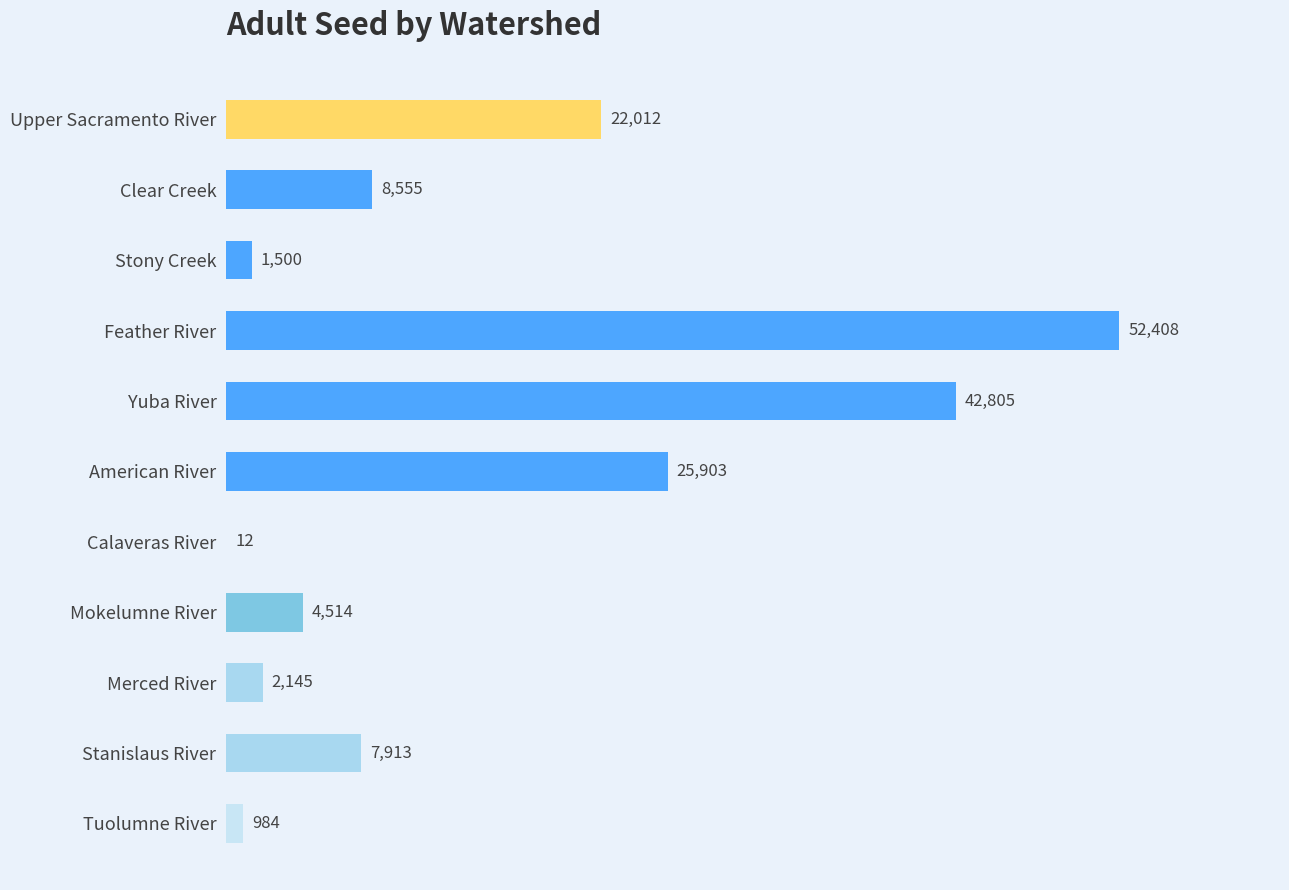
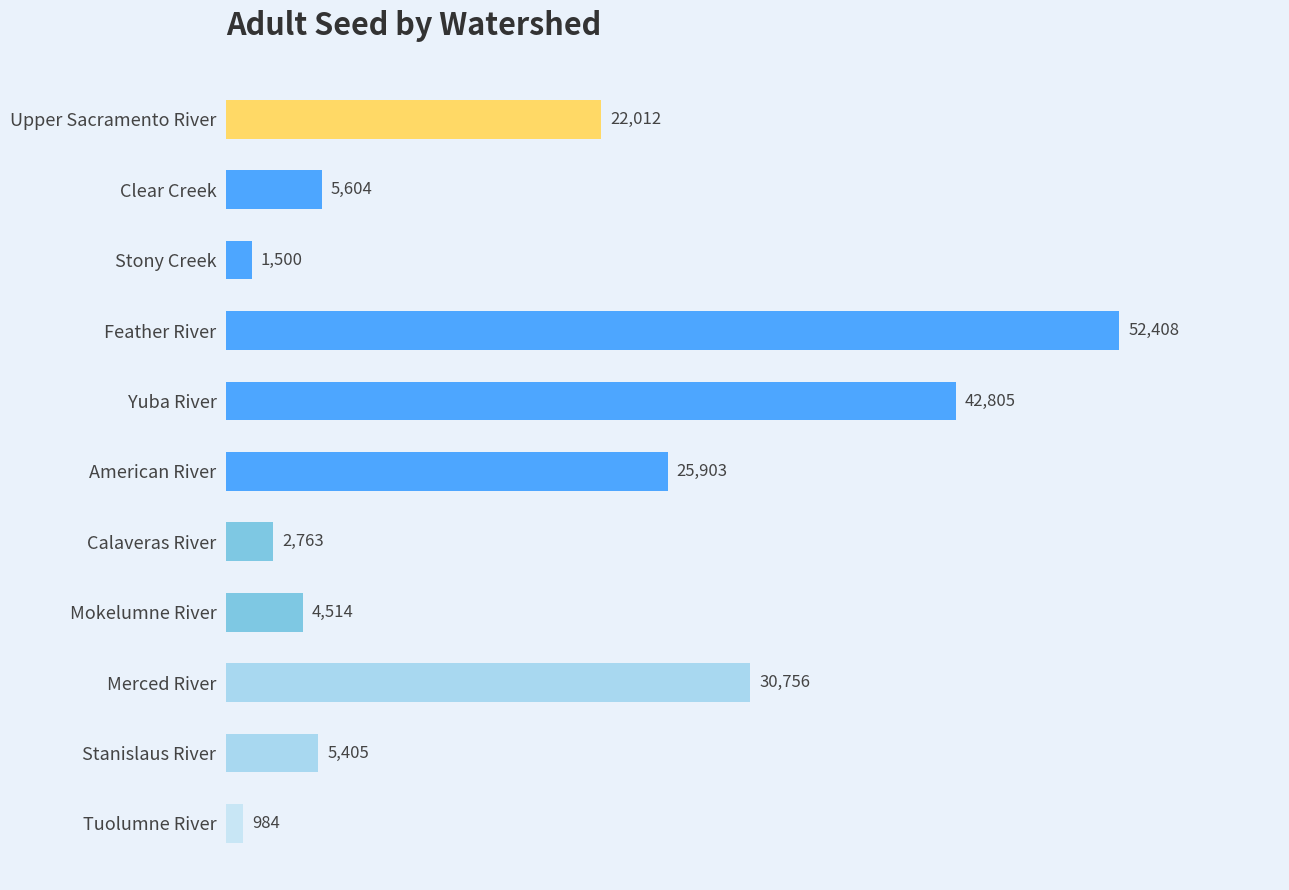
Clear Creek: 8,555 -> 5,604
Calaveras River: 12 -> 2,763
Merced River: 2,145 -> 30,756
Stanislaus River: 7,913 -> 5,405
